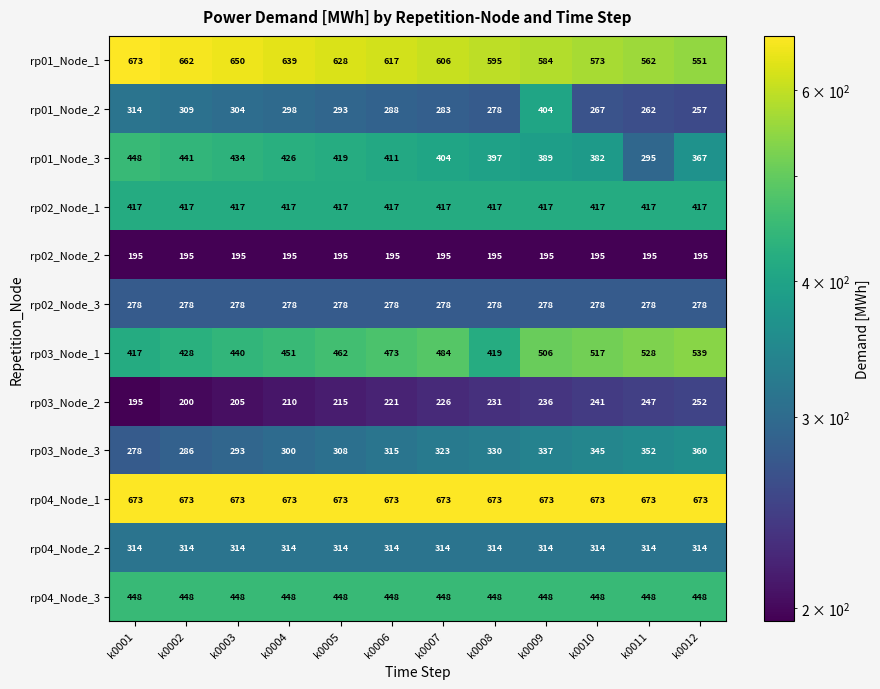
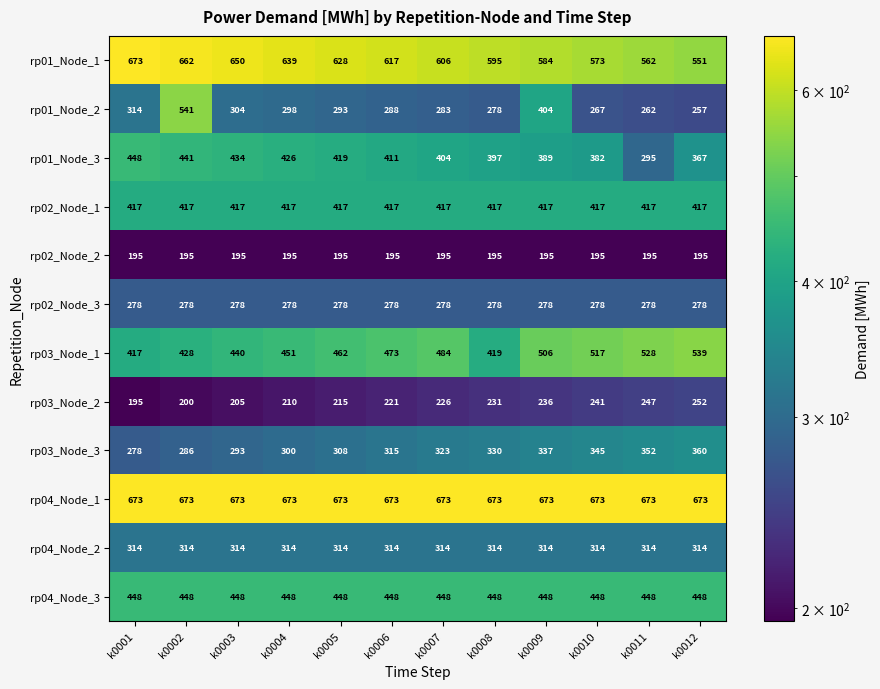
rp01_Node_2, k0002: 309 -> 541
